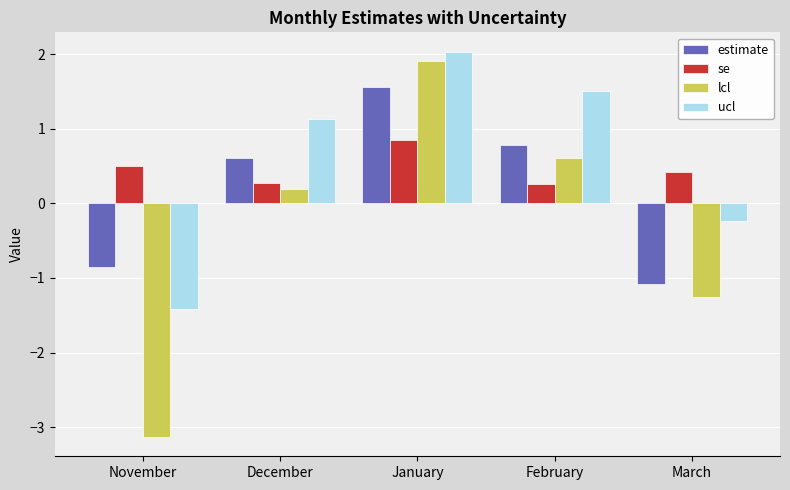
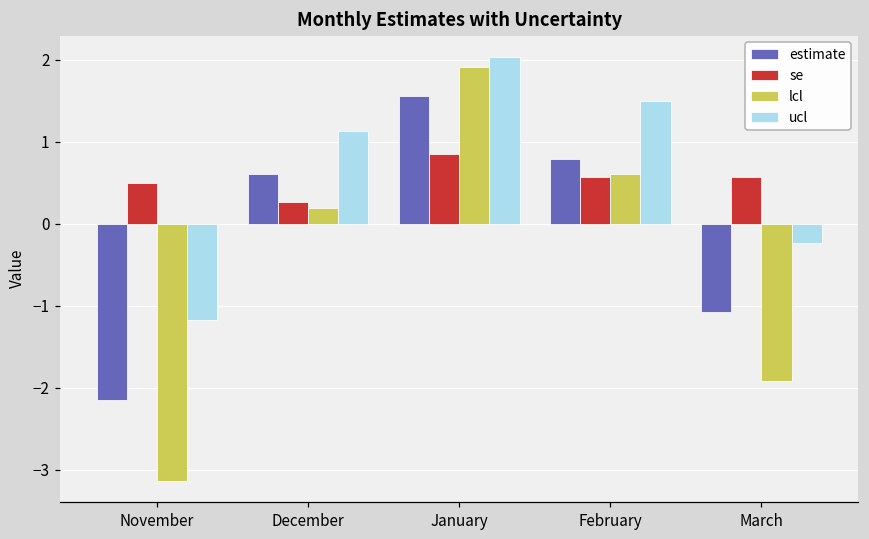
estimate, November: -0.8 -> -2.2
ucl, November: -1.4 -> -1.2
se, February: 0.3 -> 0.6
se, March: 0.4 -> 0.6
lcl, March: -1.3 -> -1.9
